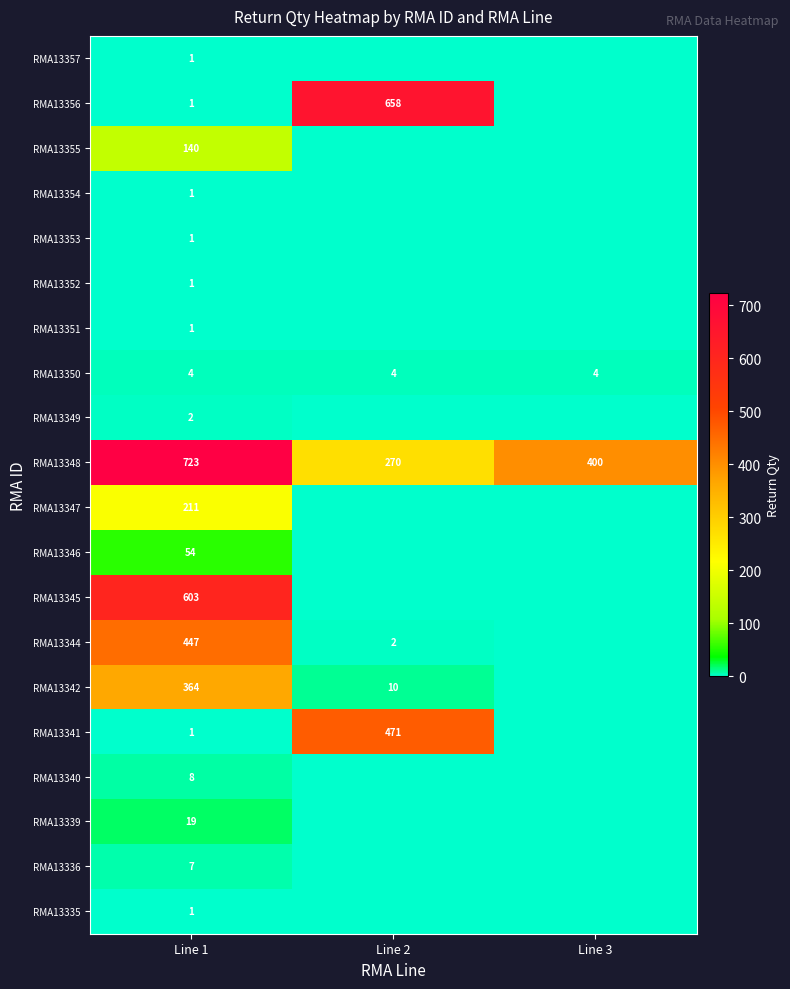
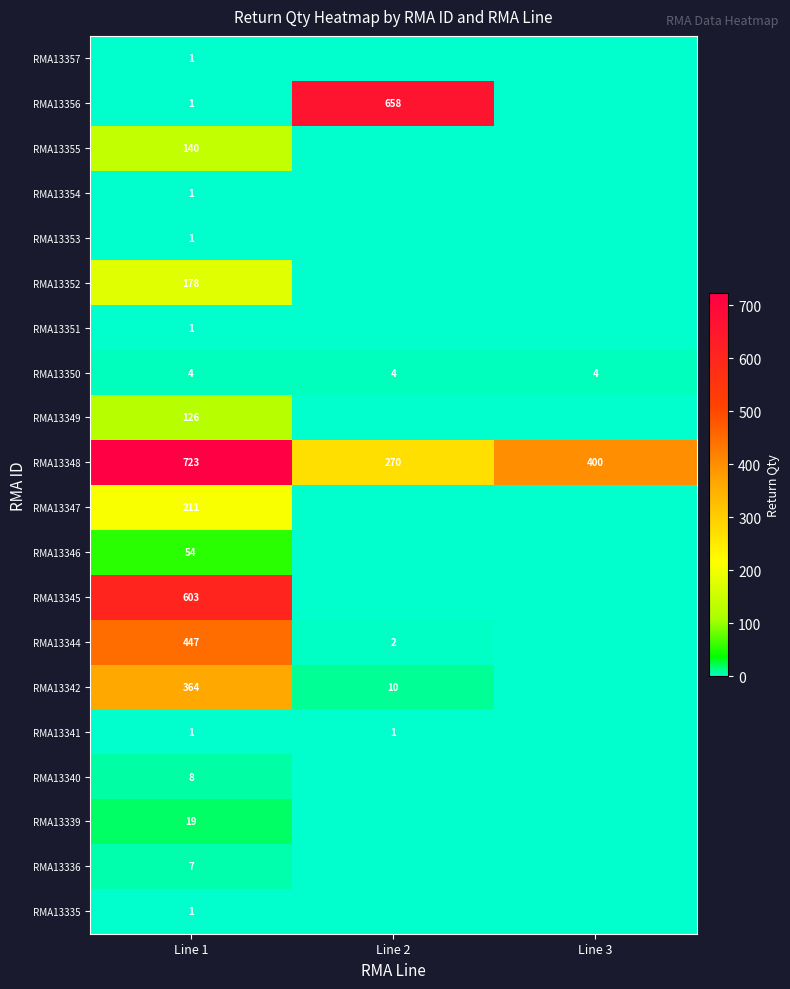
RMA13352, Line 1: 1 -> 178
RMA13349, Line 1: 2 -> 126
RMA13341, Line 2: 471 -> 1
